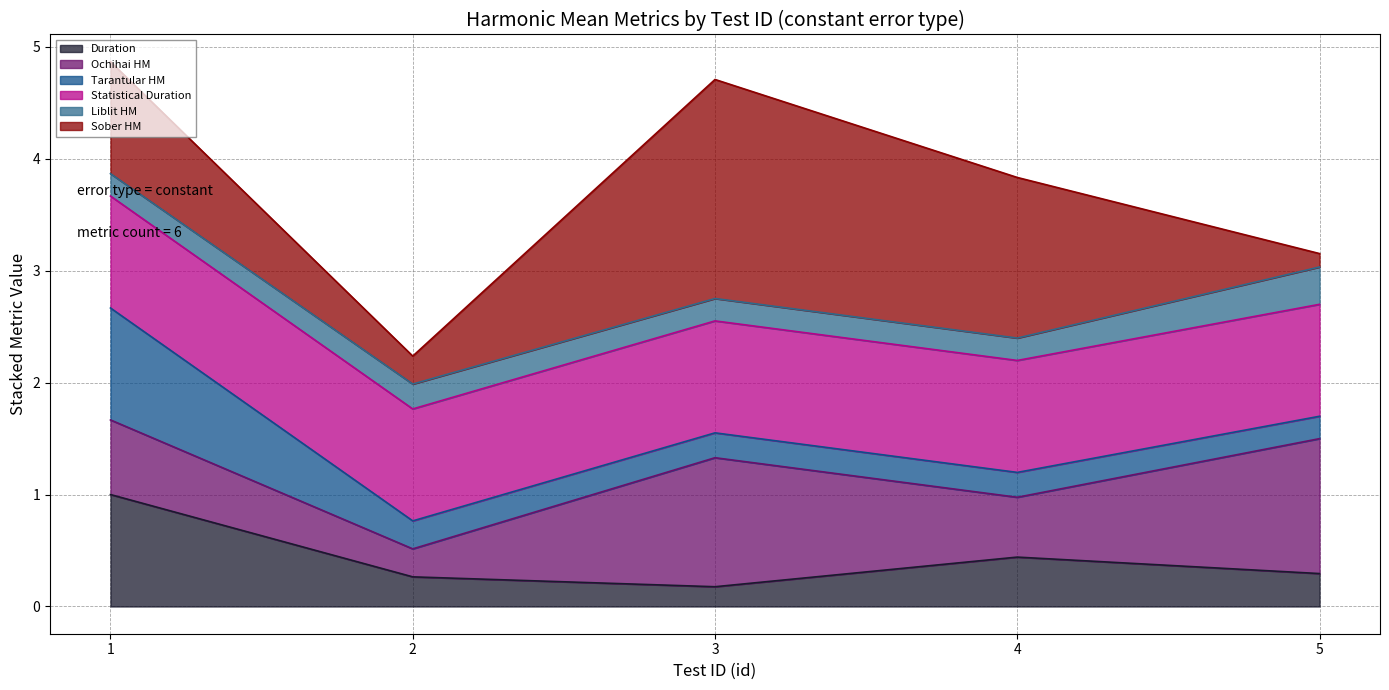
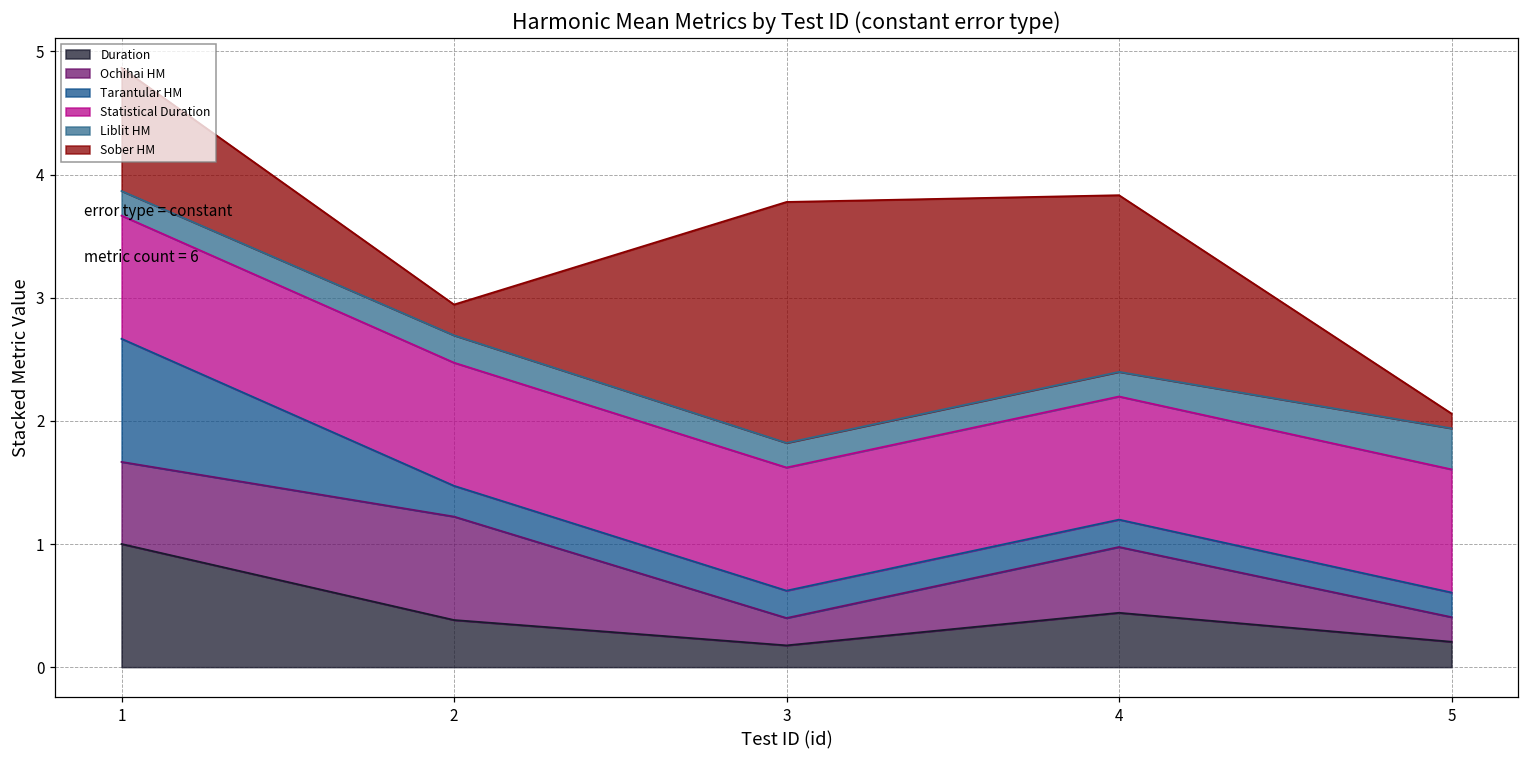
Duration, 2: 0.26 -> 0.38
Ochihai HM, 2: 0.25 -> 0.84
Ochihai HM, 3: 1.15 -> 0.22
Duration, 5: 0.29 -> 0.21
Ochihai HM, 5: 1.21 -> 0.20
